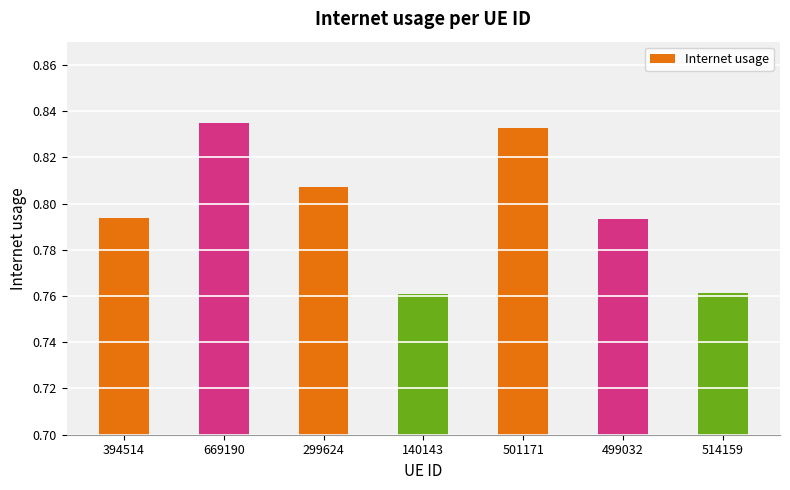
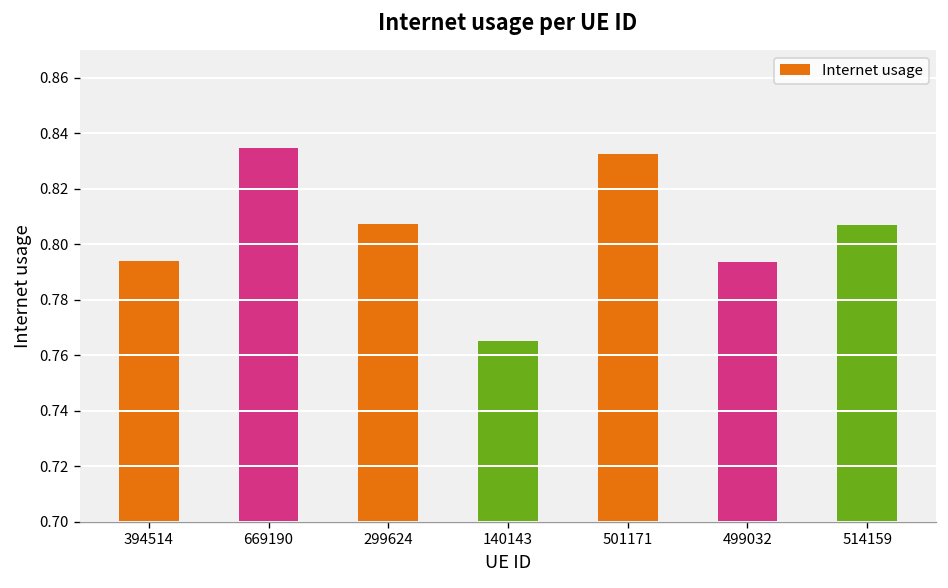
140143: 0.761 -> 0.765
514159: 0.761 -> 0.807
